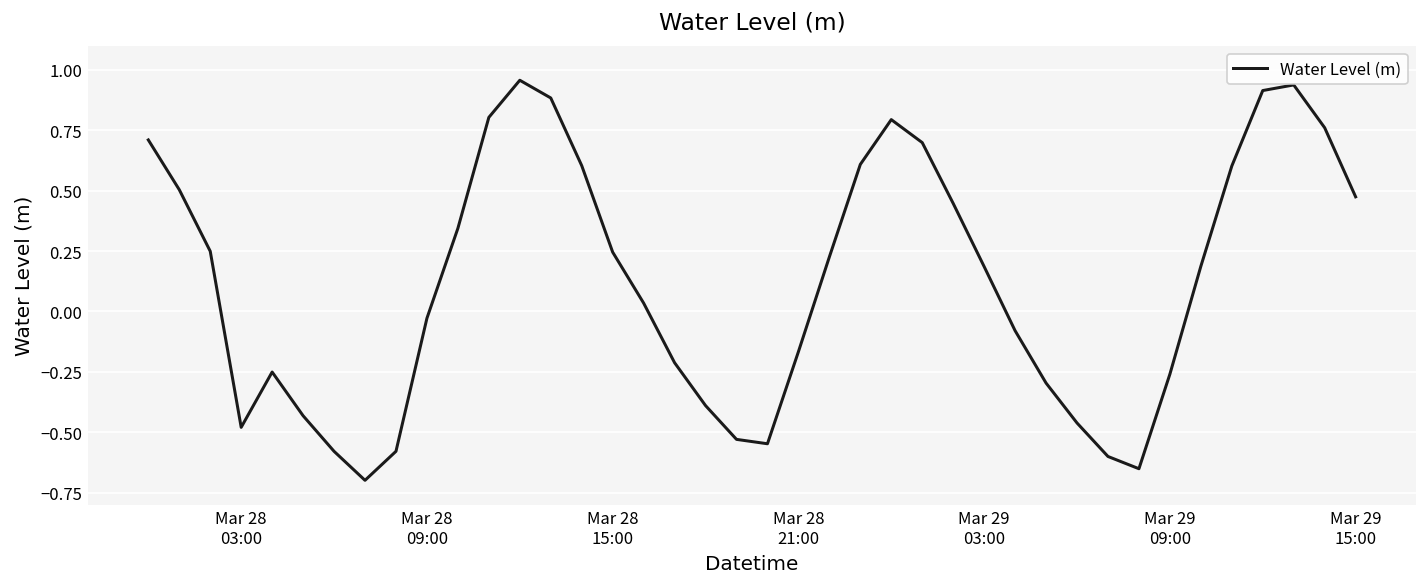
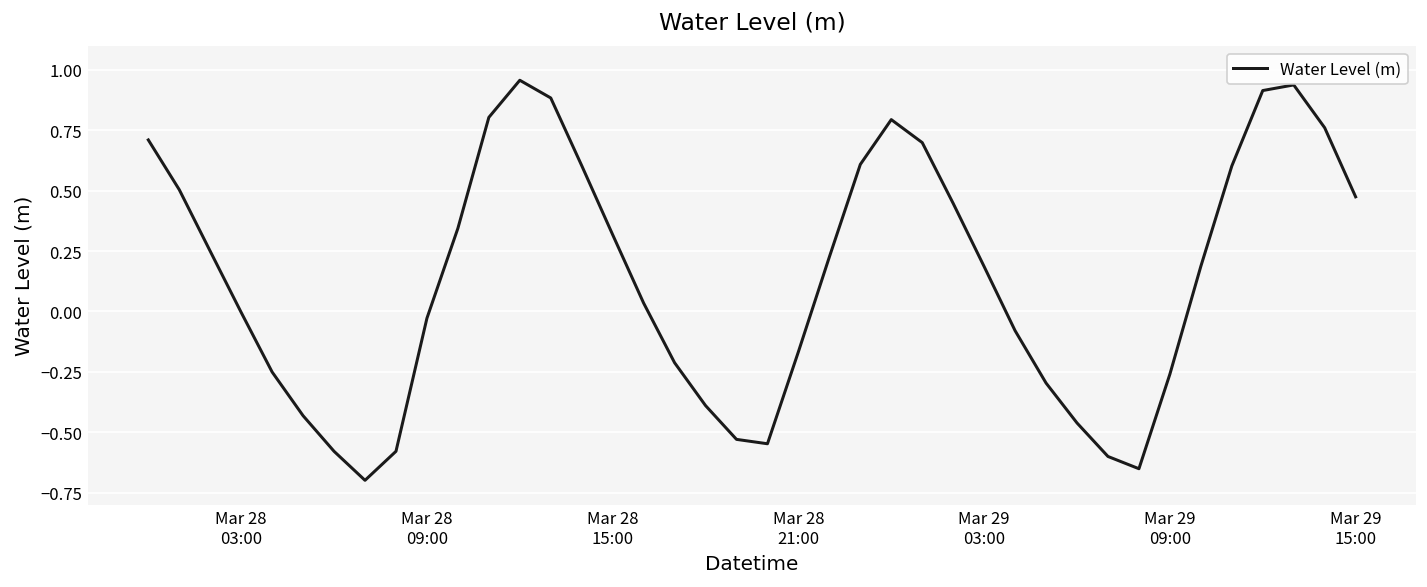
Mar 28 03:00: -0.48 -> 0.00
Mar 28 15:00: 0.25 -> 0.32
